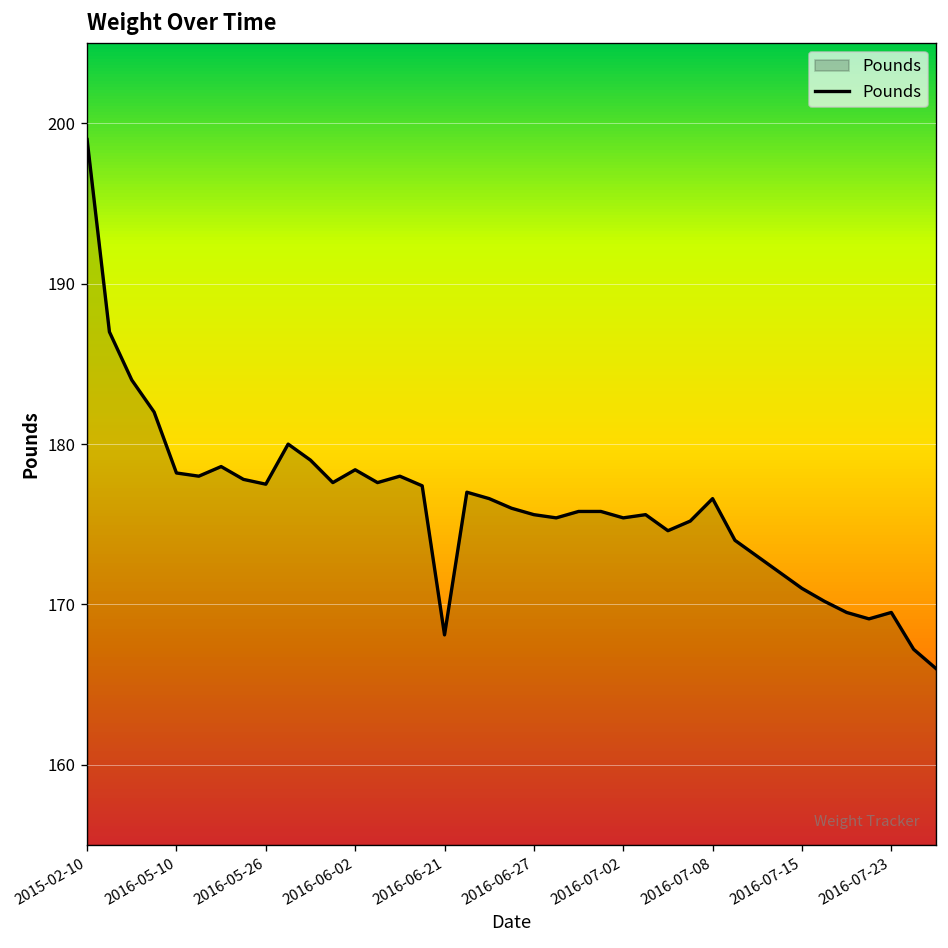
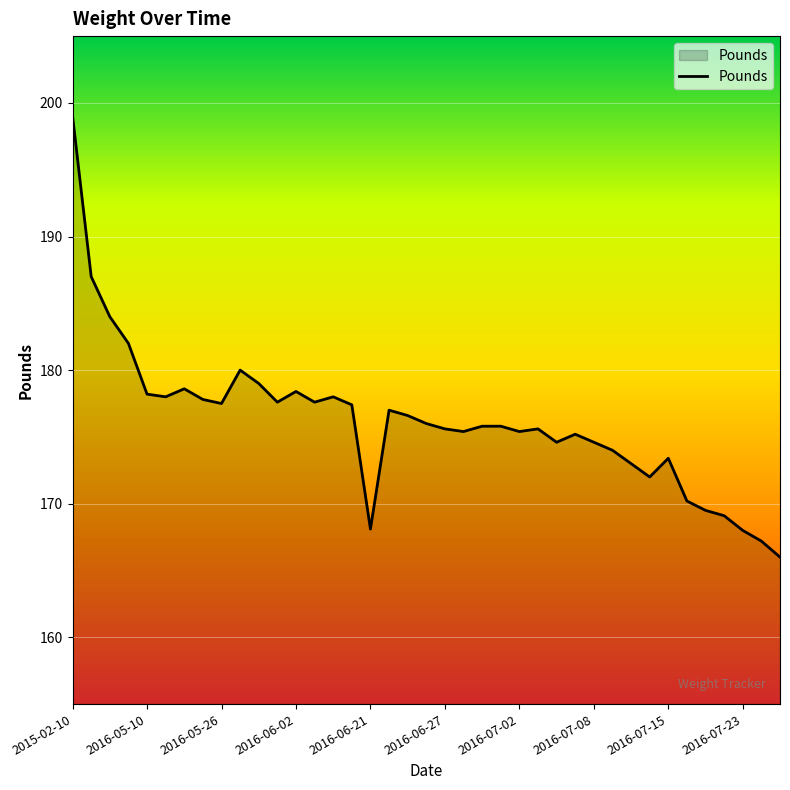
2016-07-08: 176.6 -> 174.6
2016-07-15: 171.0 -> 173.4
2016-07-23: 169.5 -> 168.0
